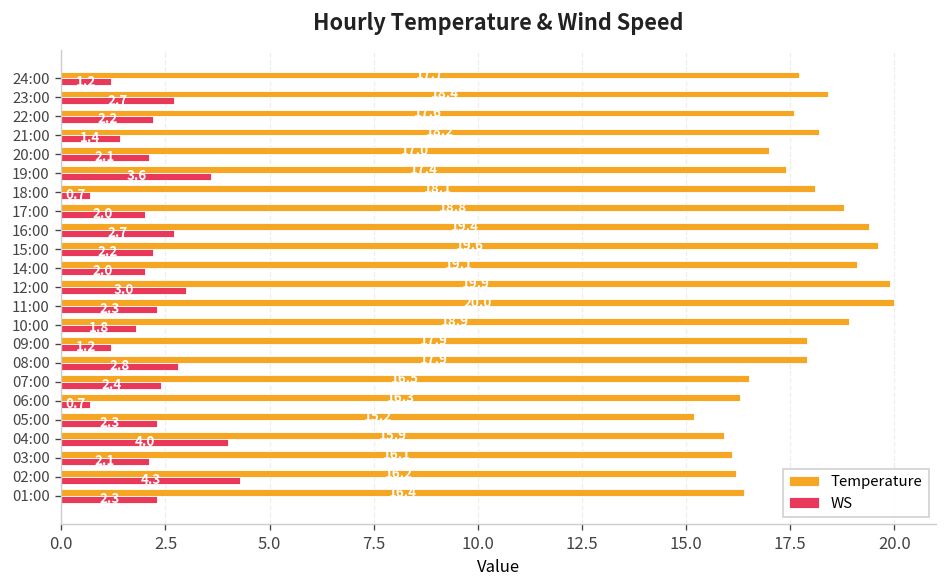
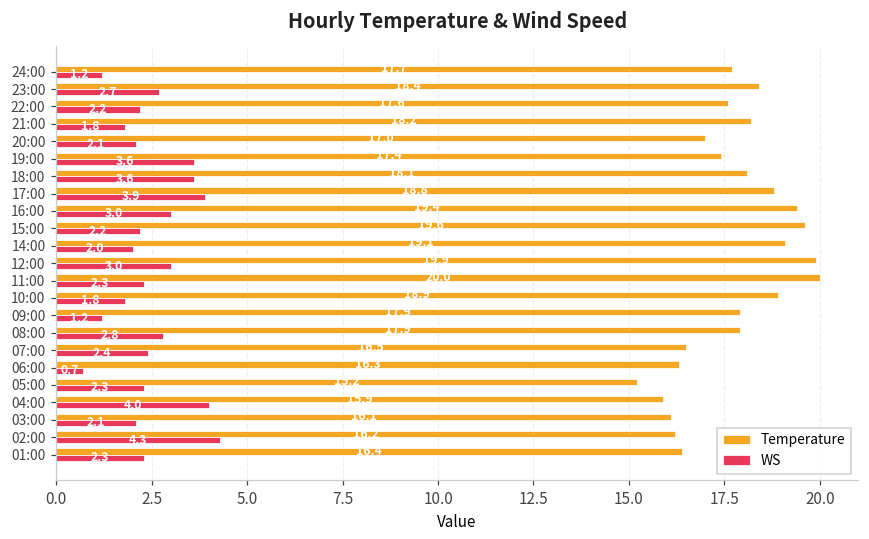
WS, 21:00: 1.4 -> 1.8
WS, 18:00: 0.7 -> 3.6
WS, 17:00: 2.0 -> 3.9
WS, 16:00: 2.7 -> 3.0
